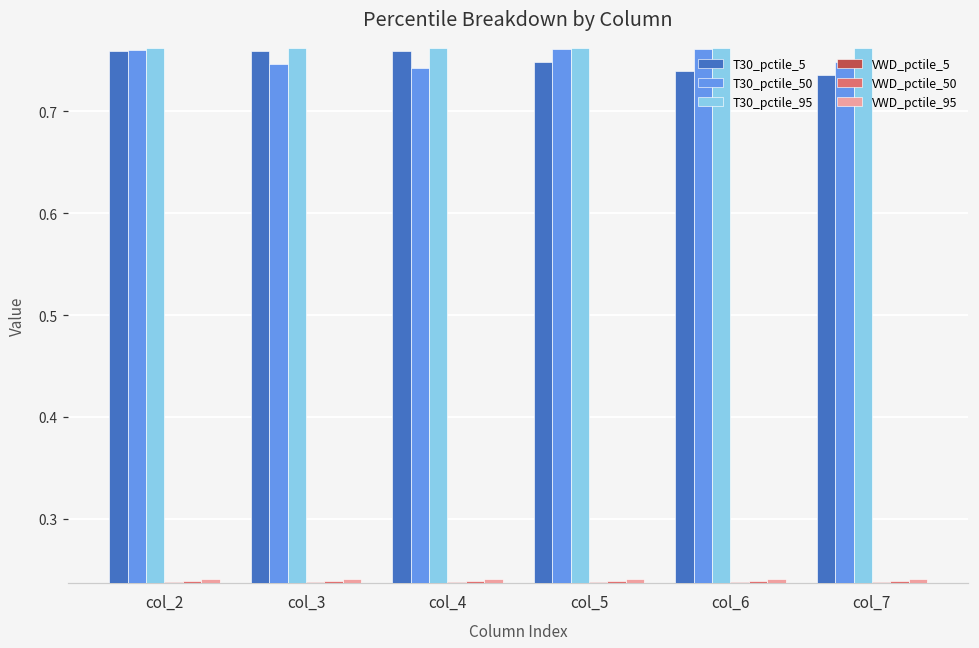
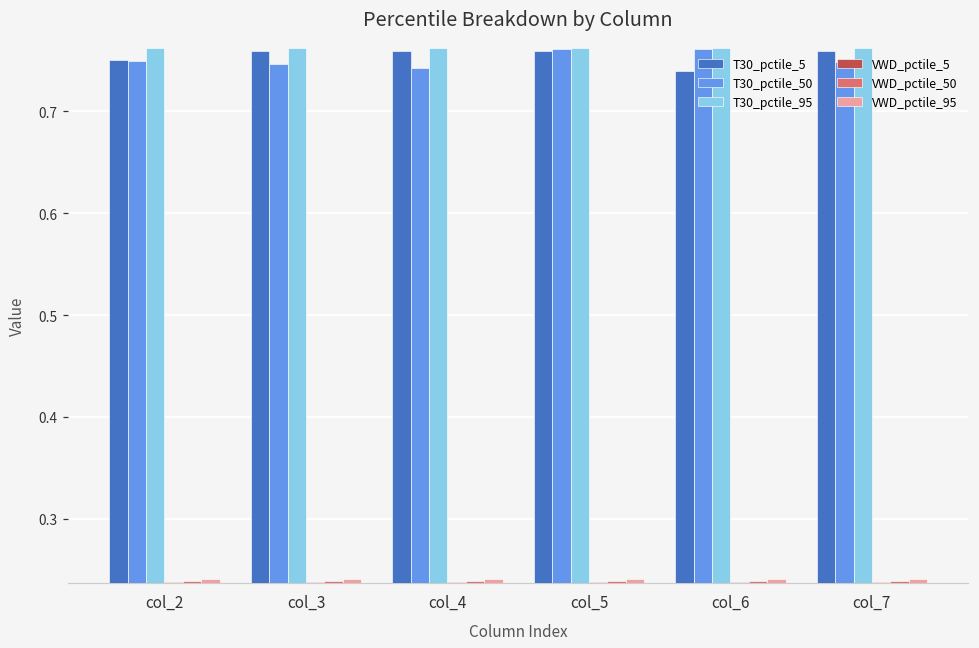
T30_pctile_5, col_2: 0.76 -> 0.75
T30_pctile_50, col_2: 0.76 -> 0.75
T30_pctile_5, col_5: 0.75 -> 0.76
T30_pctile_5, col_7: 0.74 -> 0.76
